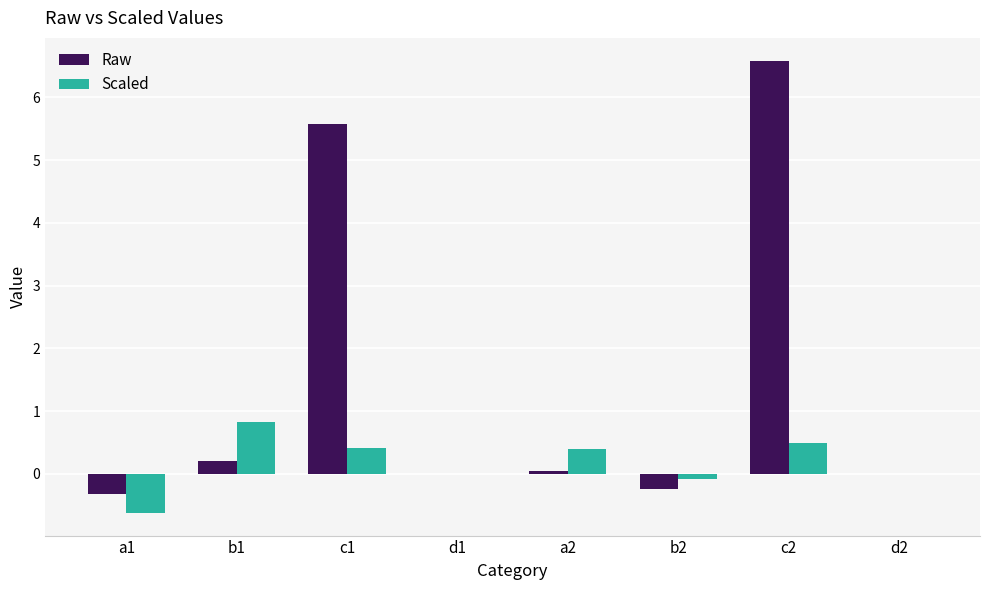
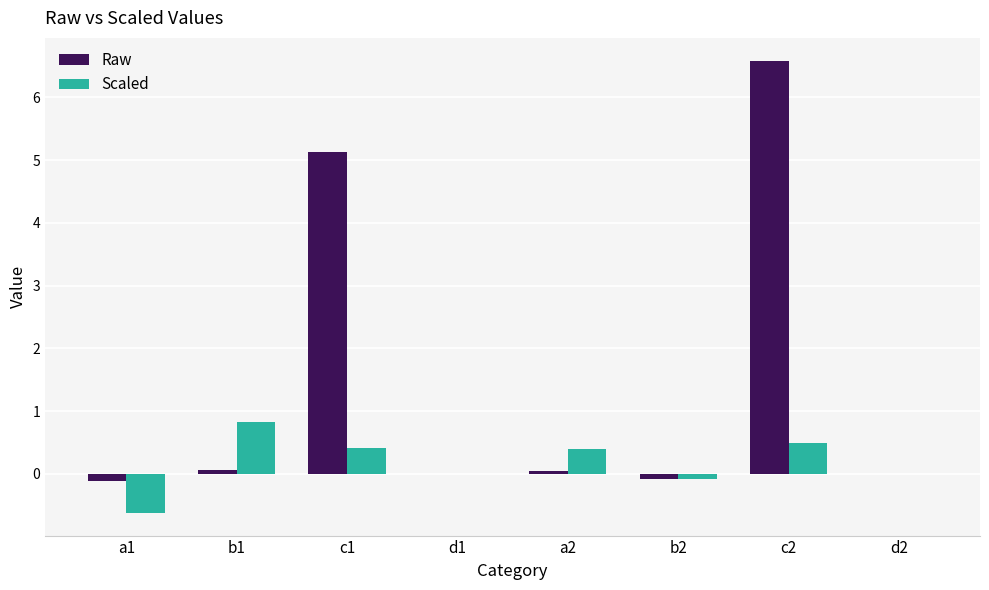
Raw, a1: -0.3 -> -0.1
Raw, b1: 0.2 -> 0.1
Raw, c1: 5.6 -> 5.1
Raw, b2: -0.2 -> -0.1
